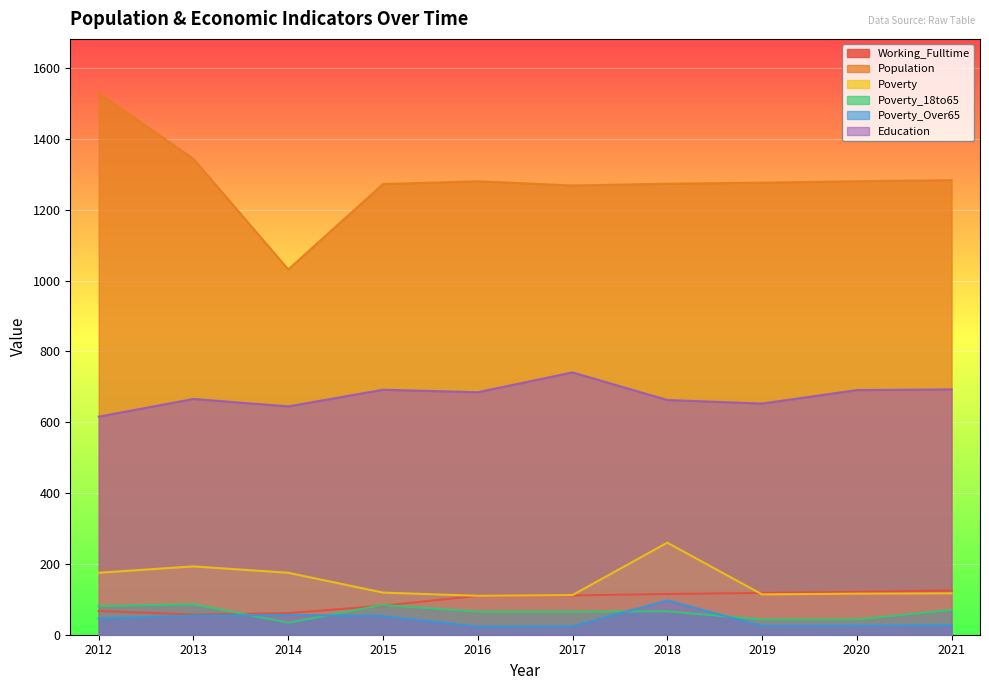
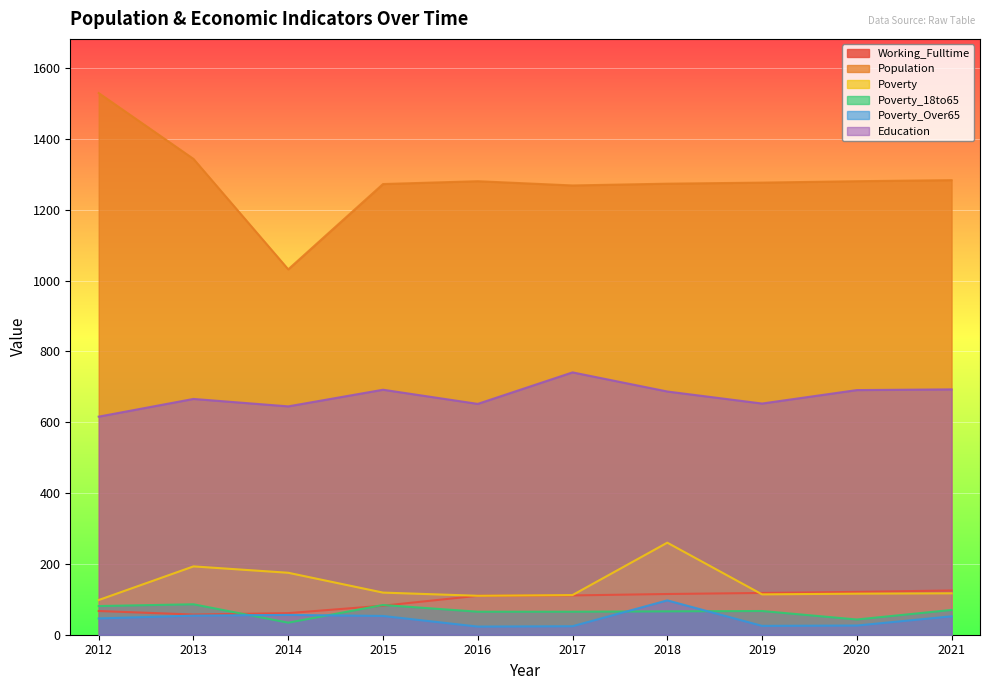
Poverty, 2012: 180 -> 100
Education, 2016: 690 -> 650
Education, 2018: 660 -> 690
Poverty_18to65, 2019: 40 -> 70
Poverty_Over65, 2021: 30 -> 50
